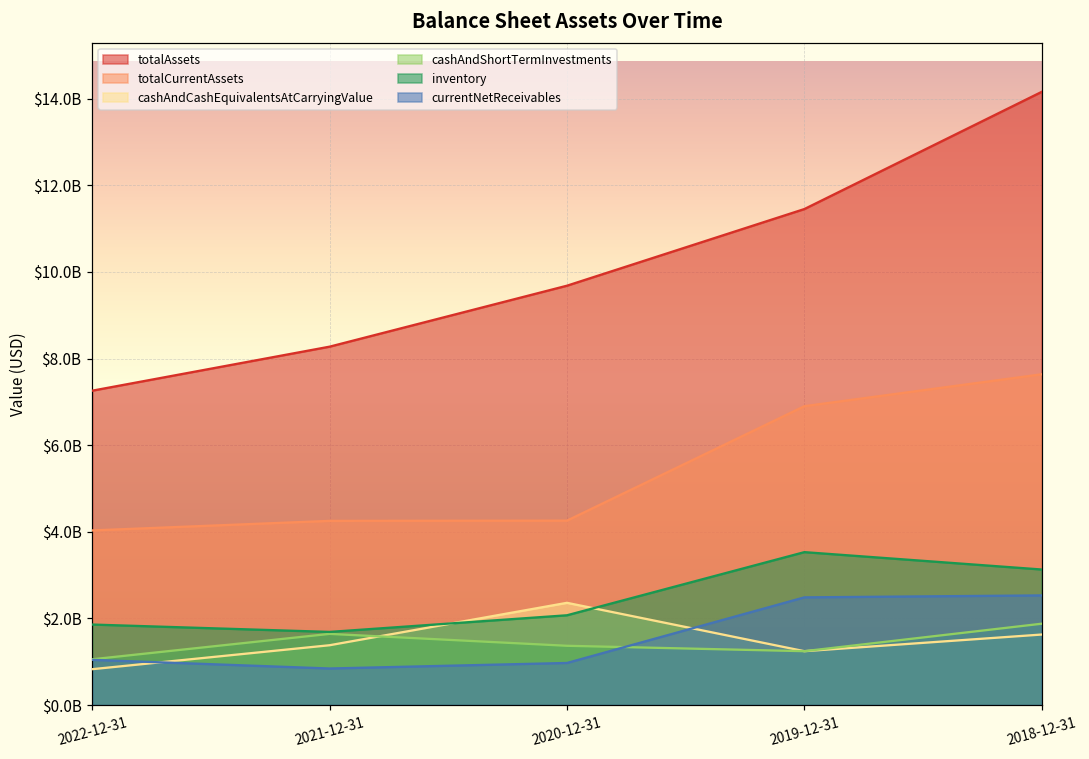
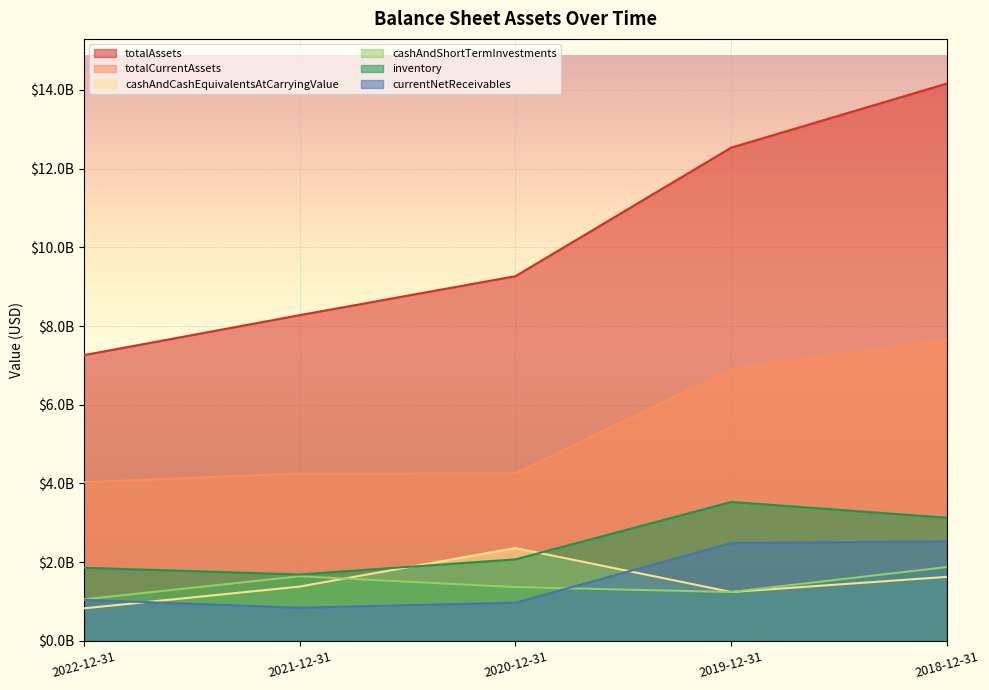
totalAssets, 2020-12-31: $9700000000 -> $9300000000
totalAssets, 2019-12-31: $11500000000 -> $12500000000
